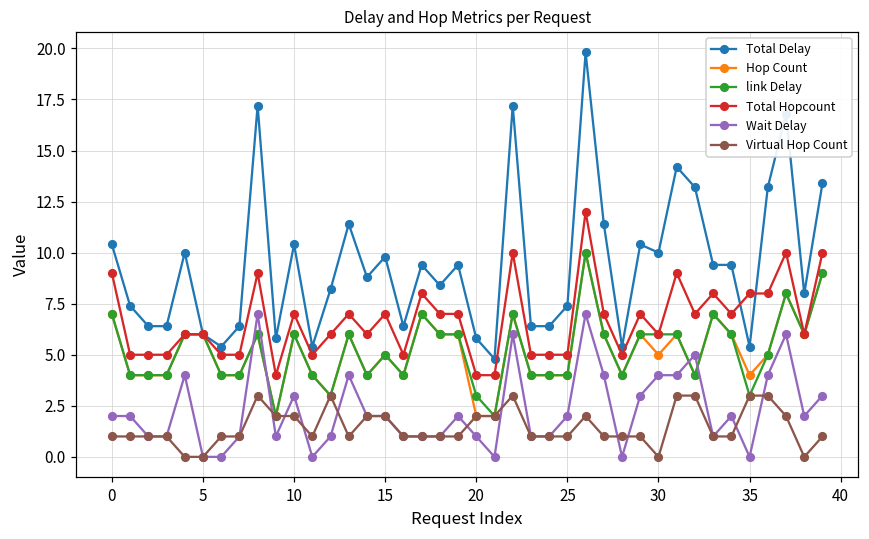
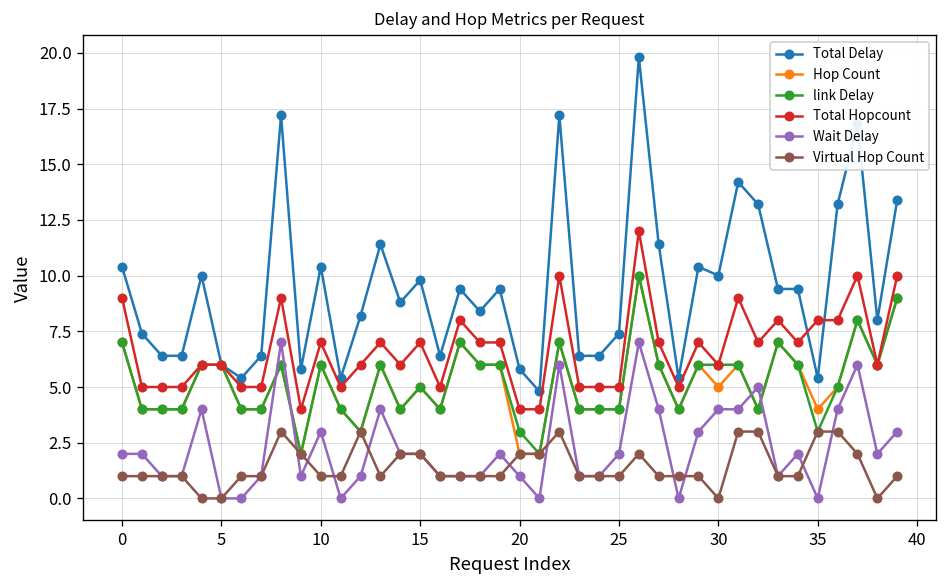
Virtual Hop Count, 10: 2 -> 1
